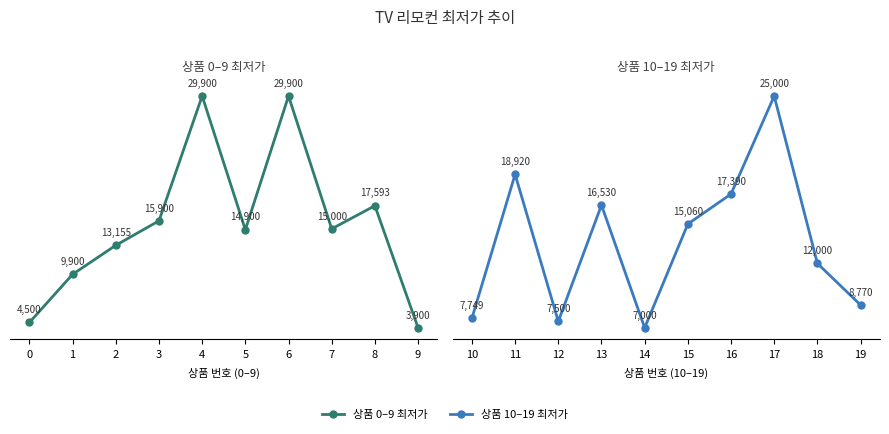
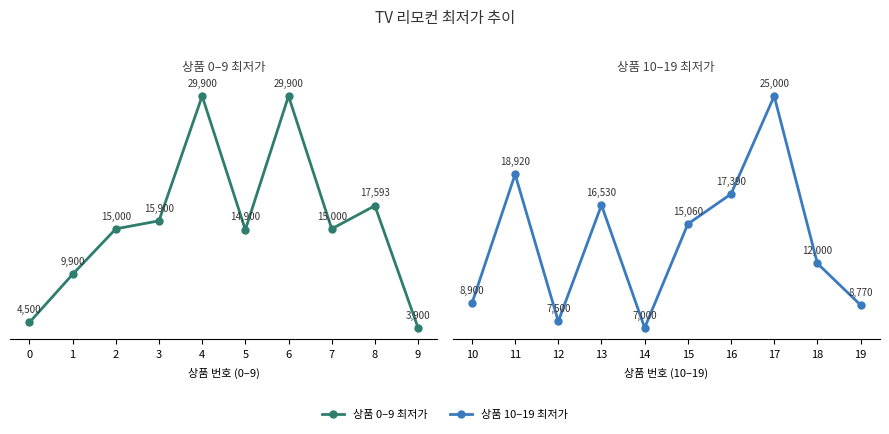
상품 0–9 최저가, 2: 13,155 -> 15,000
상품 10–19 최저가, 10: 7,749 -> 8,900
